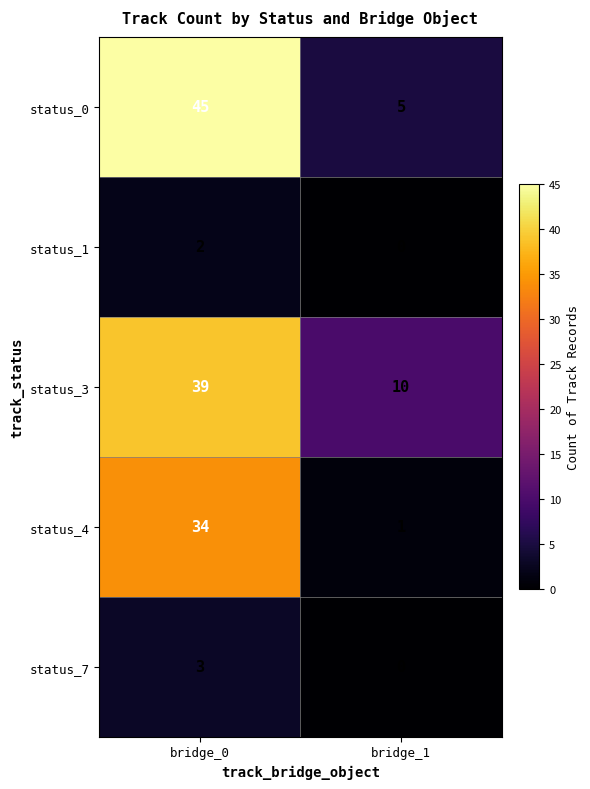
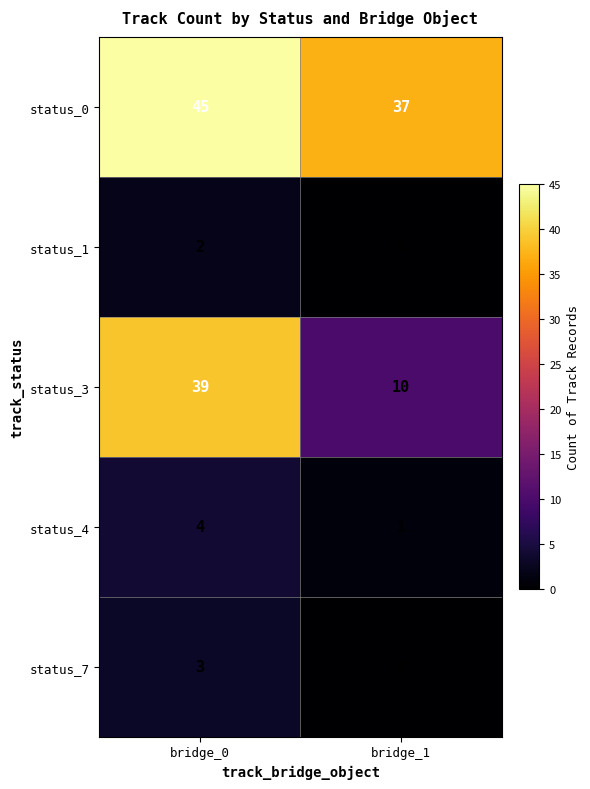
status_0, bridge_1: 5 -> 37
status_4, bridge_0: 34 -> 4
